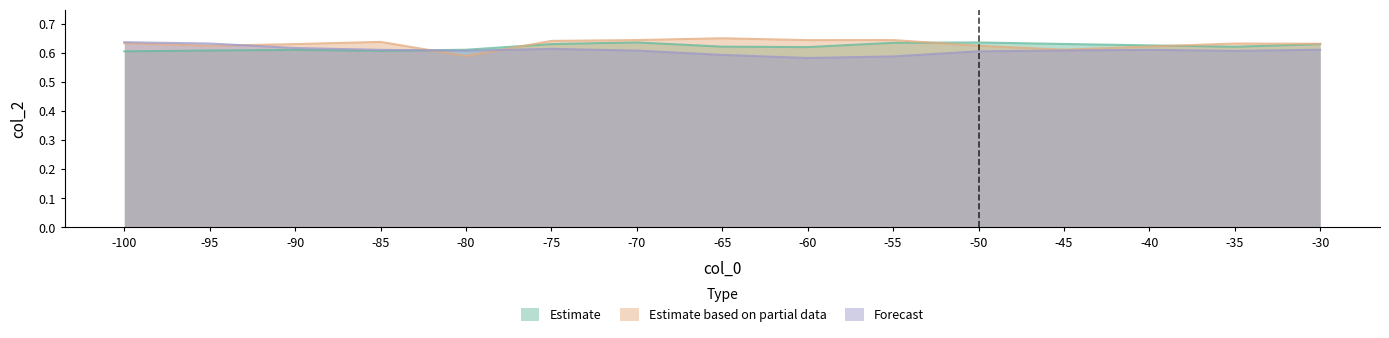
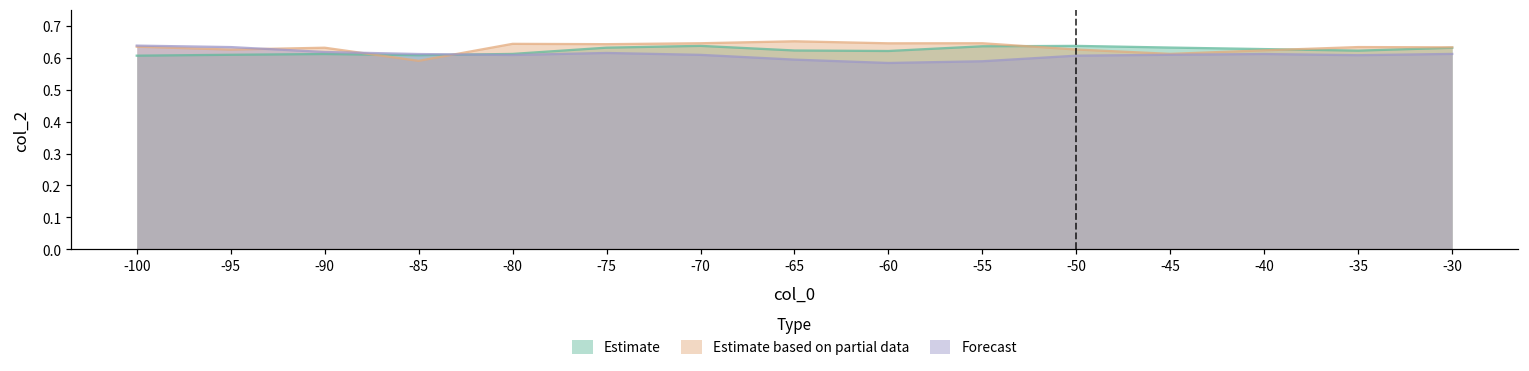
Estimate based on partial data, -85: 0.64 -> 0.59
Estimate based on partial data, -80: 0.59 -> 0.64
